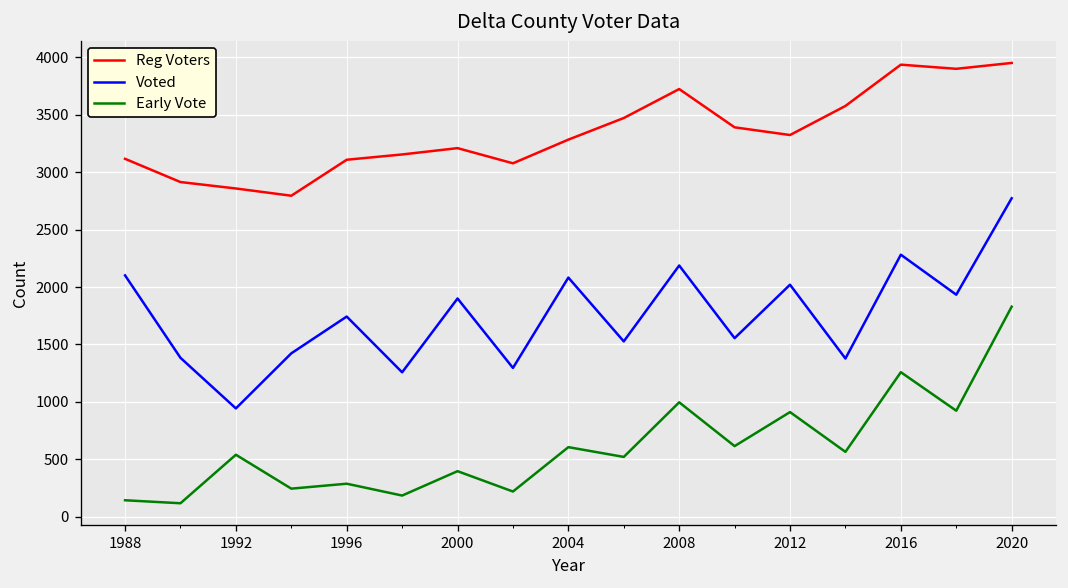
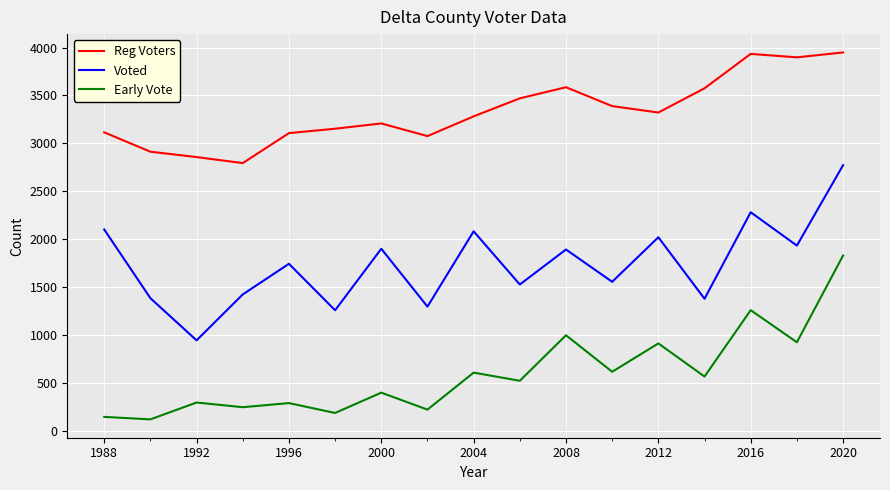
Early Vote, 1992: 500 -> 300
Reg Voters, 2008: 3700 -> 3600
Voted, 2008: 2200 -> 1900
